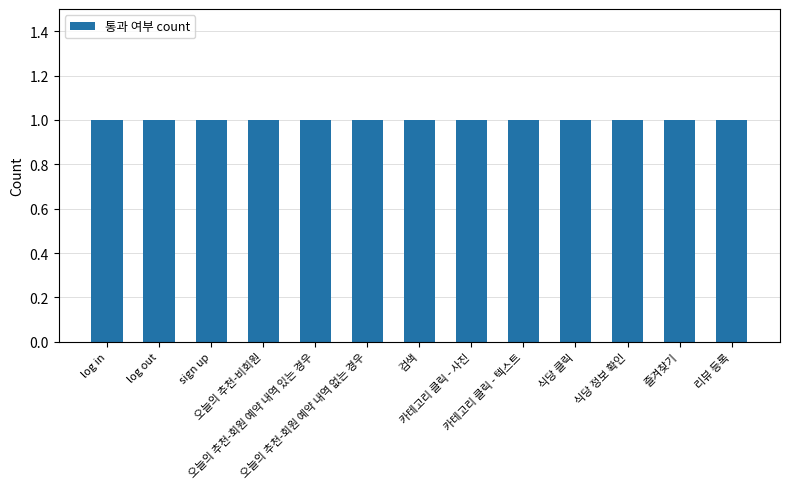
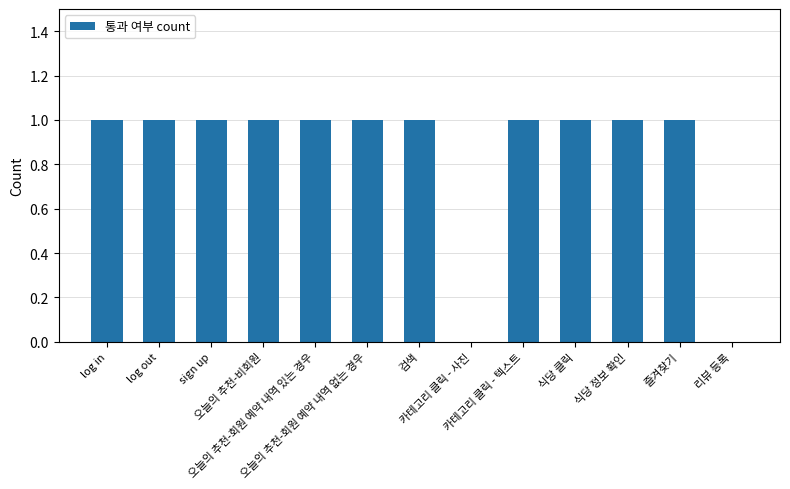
카테고리 클릭 - 사진: 1 -> 0
리뷰 등록: 1 -> 0
